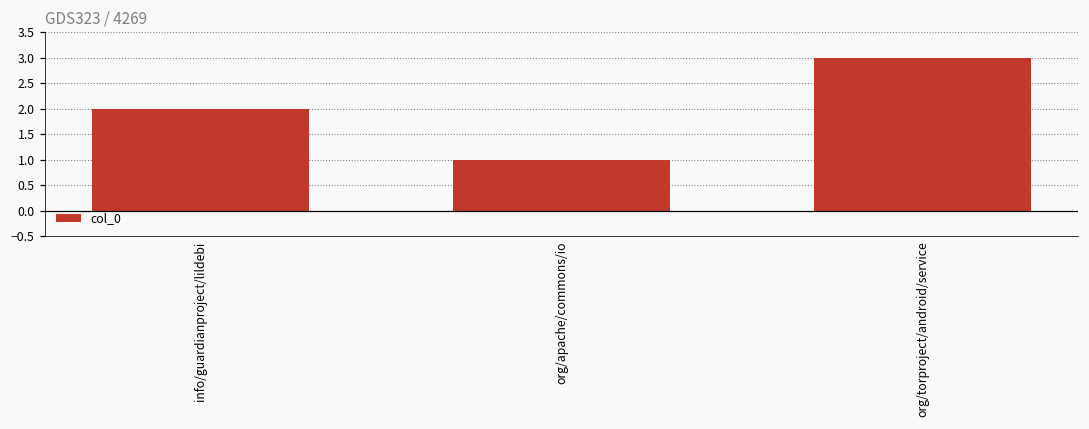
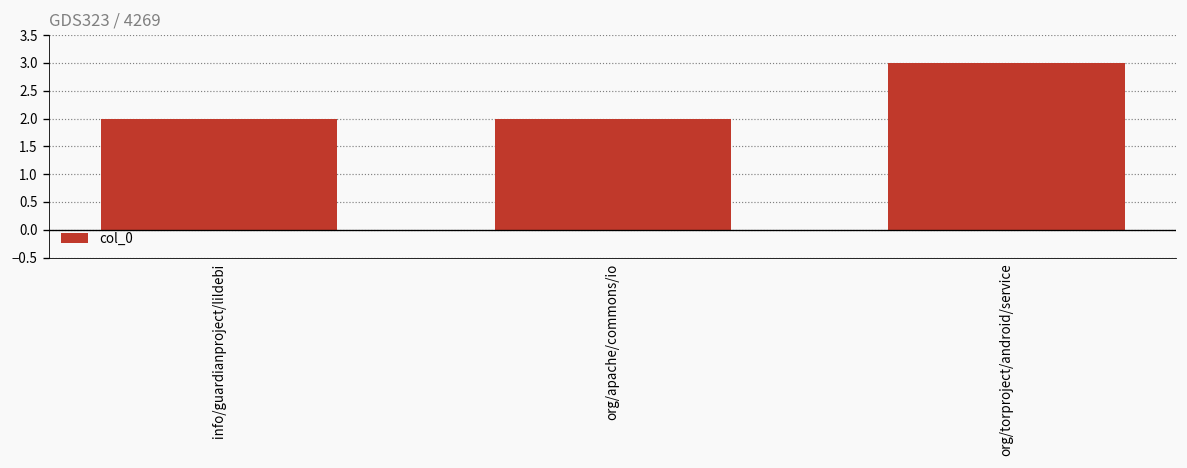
org/apache/commons/io: 1 -> 2
